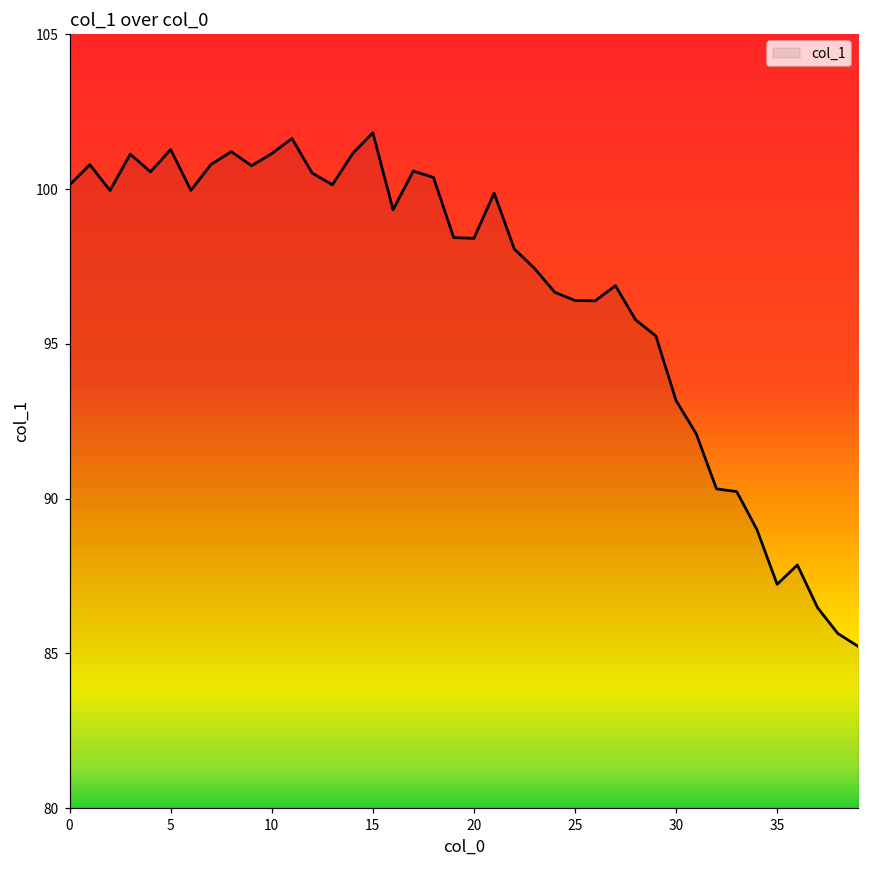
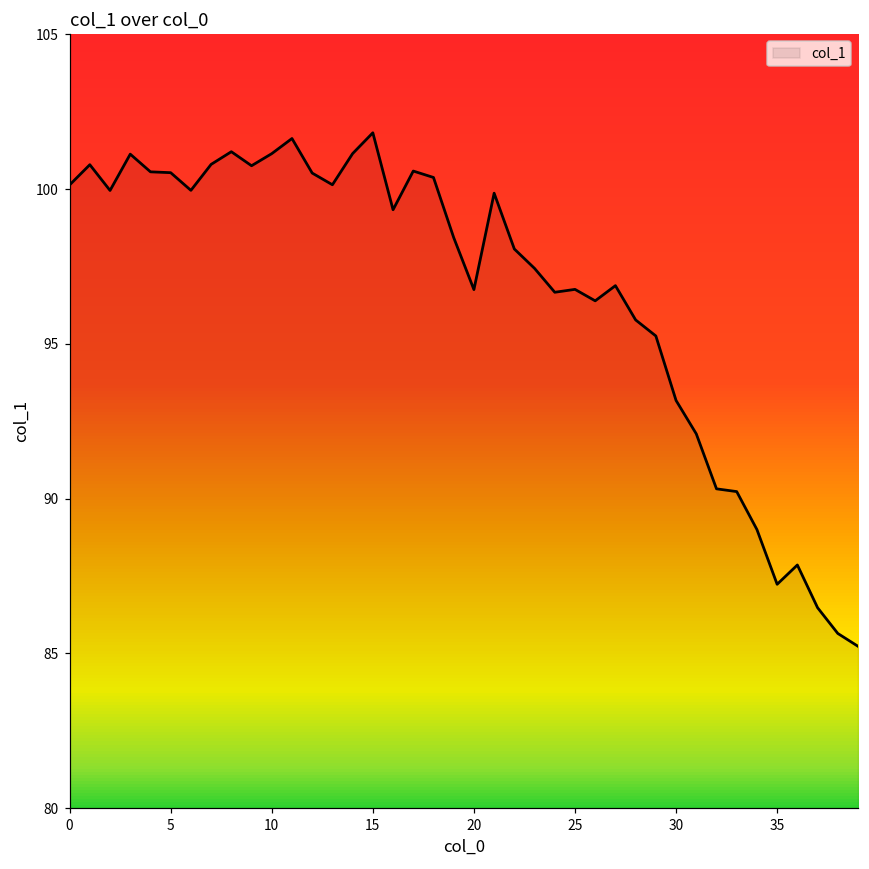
5: 101.3 -> 100.5
20: 98.4 -> 96.8
25: 96.4 -> 96.8
